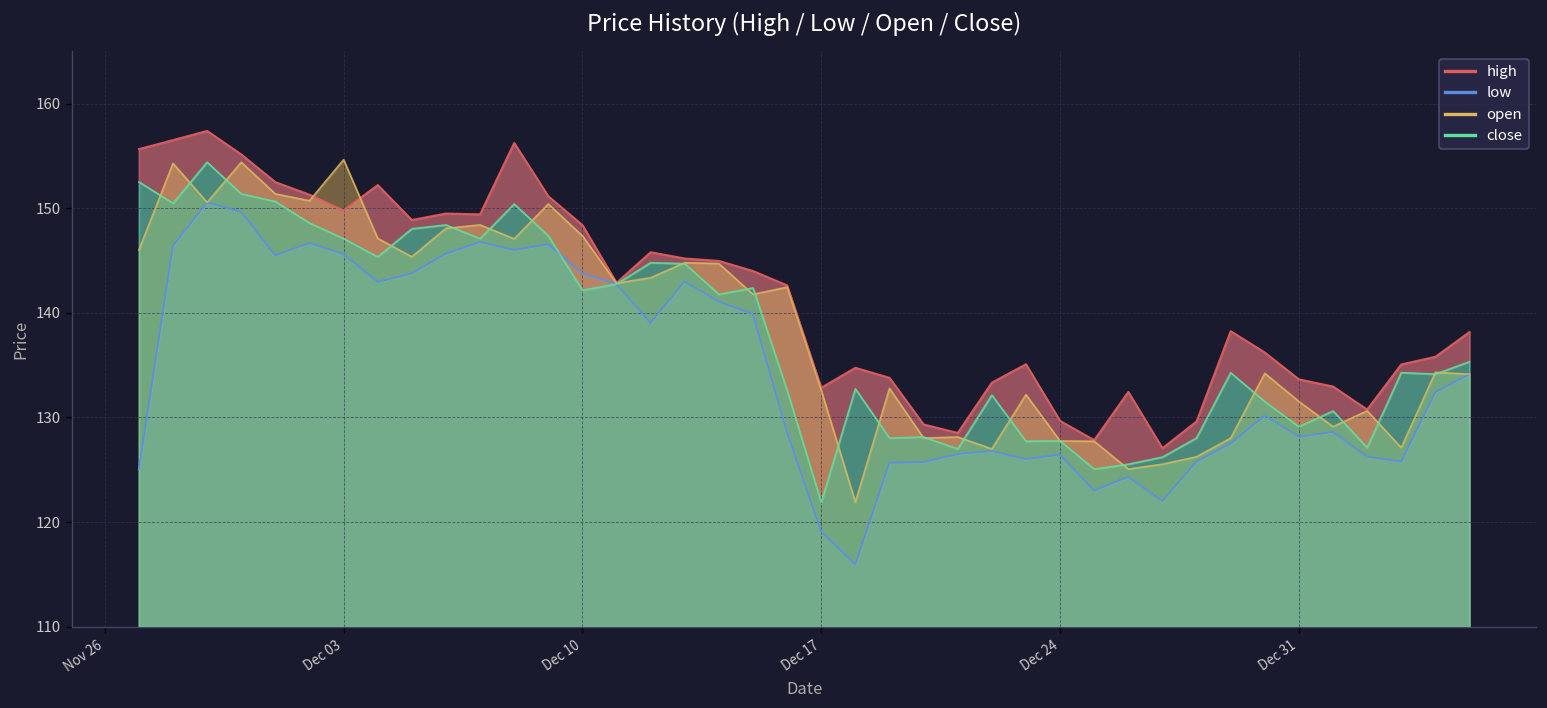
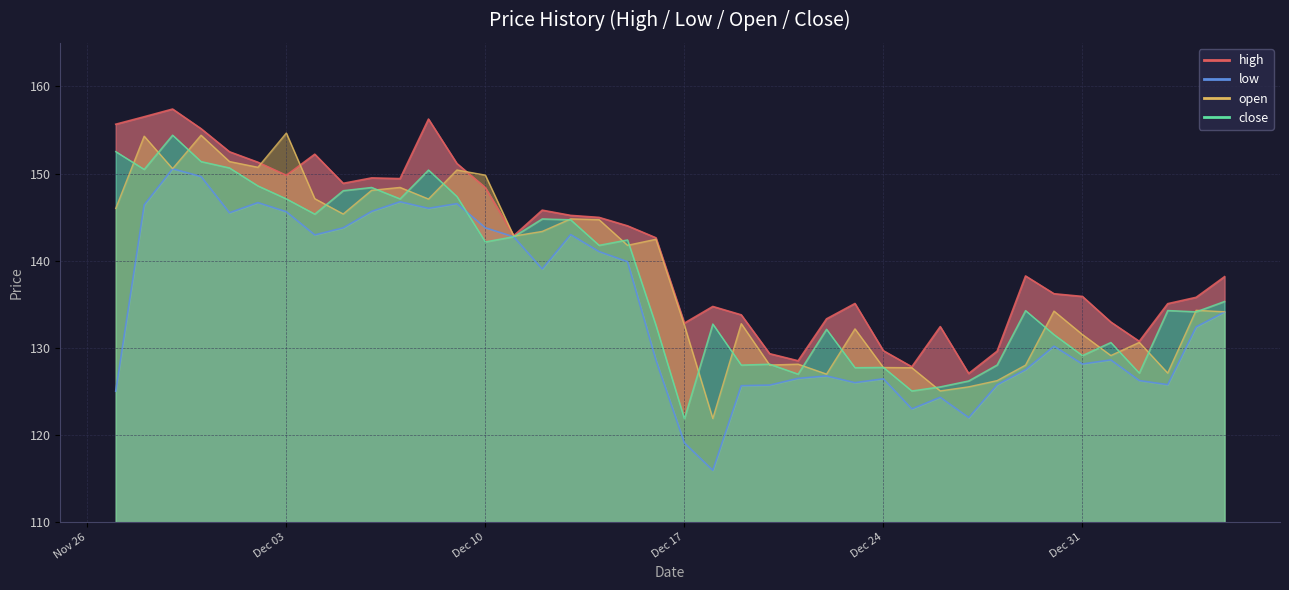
open, Dec 10: 147 -> 150
high, Dec 31: 134 -> 136
